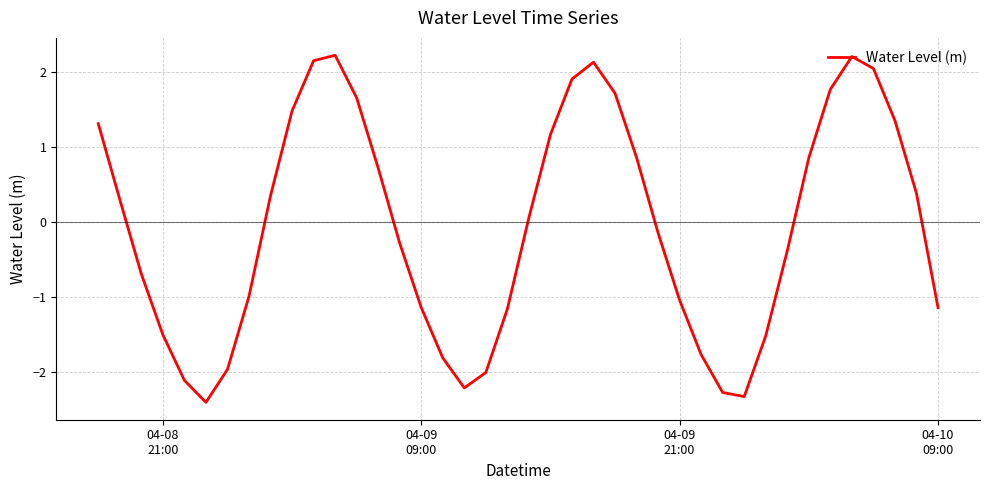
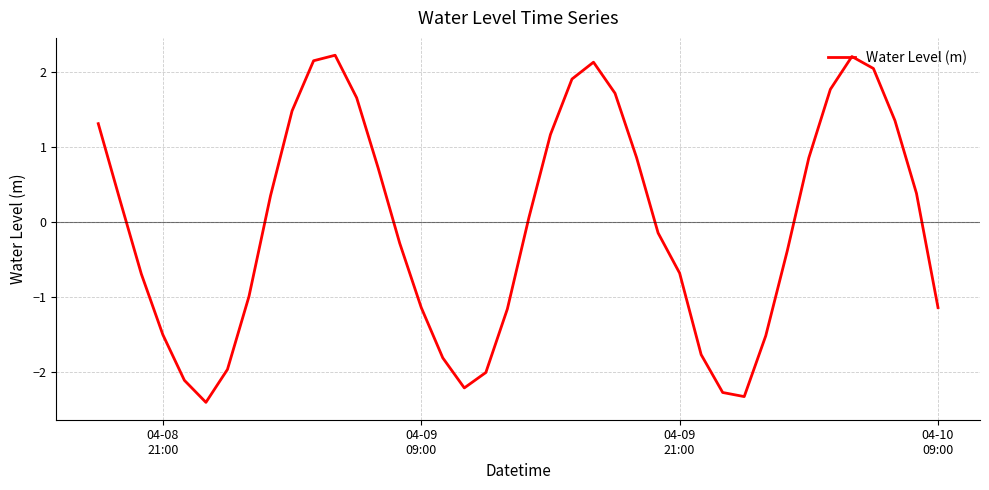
04-09 21:00: -1.0 -> -0.7
